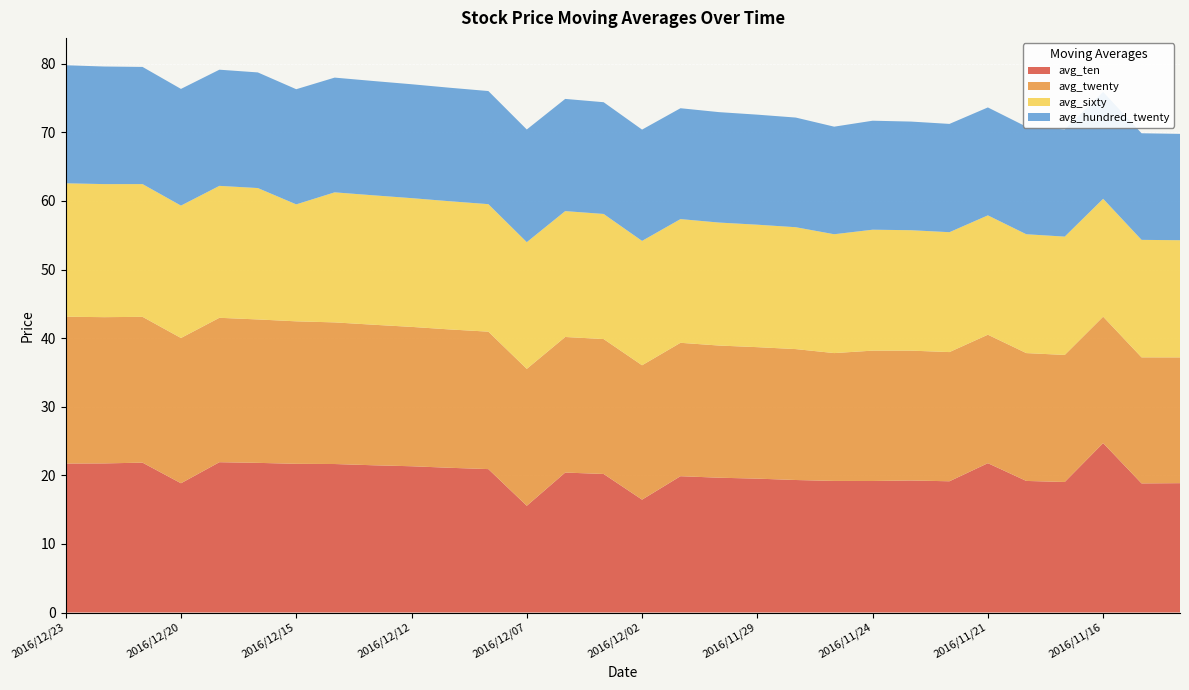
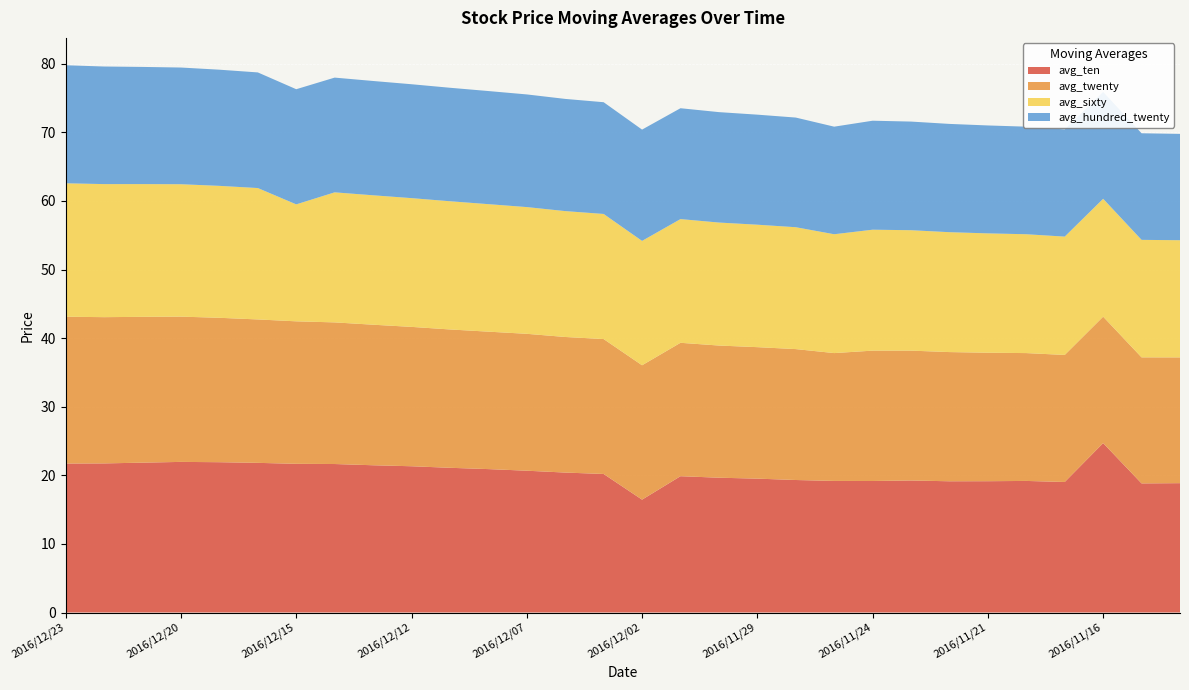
avg_ten, 2016/12/20: 19 -> 22
avg_ten, 2016/12/07: 16 -> 21
avg_ten, 2016/11/21: 22 -> 19
